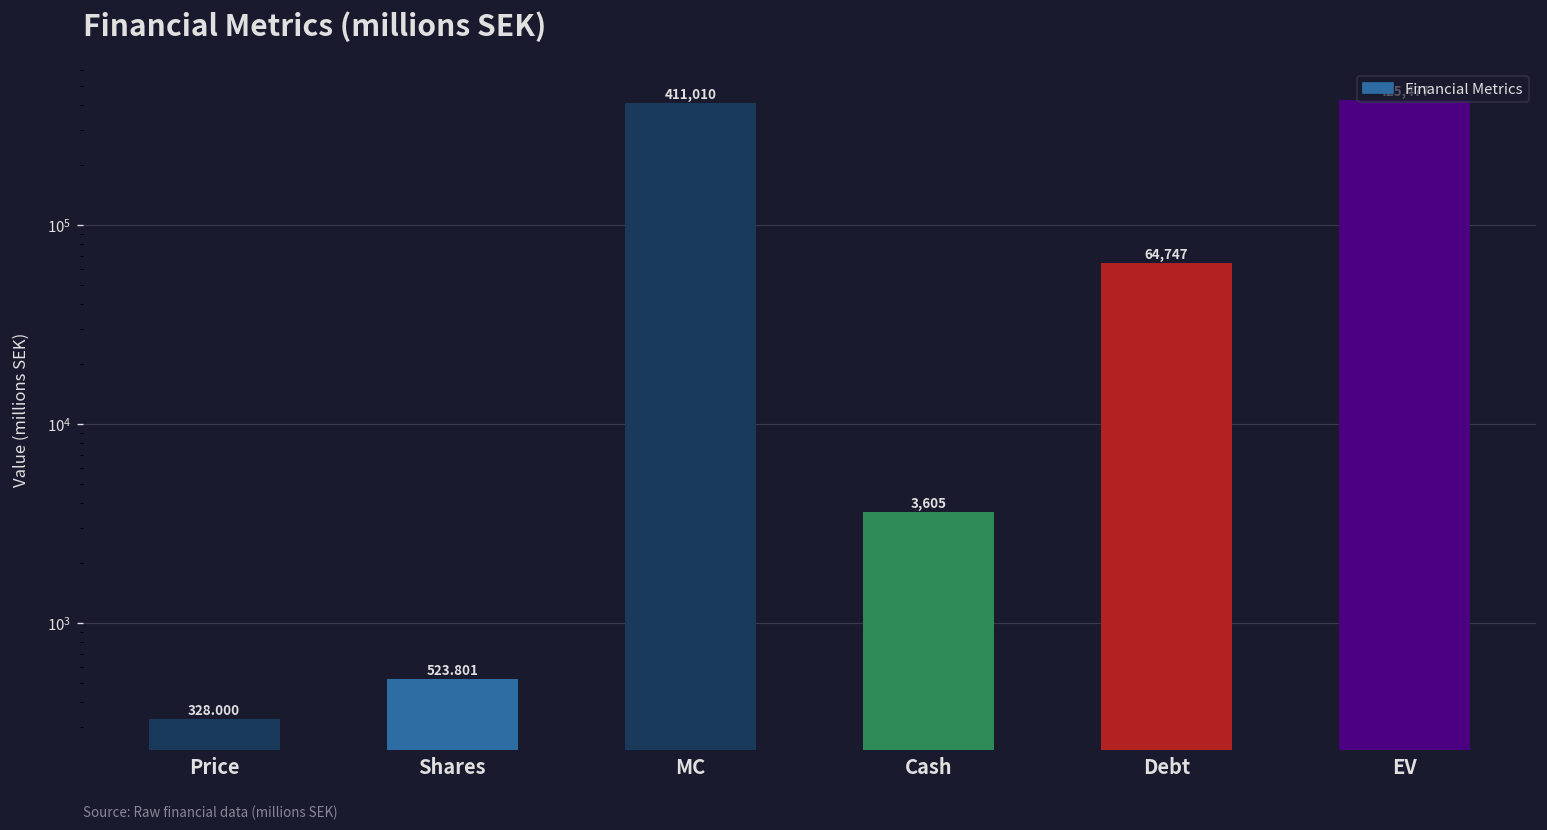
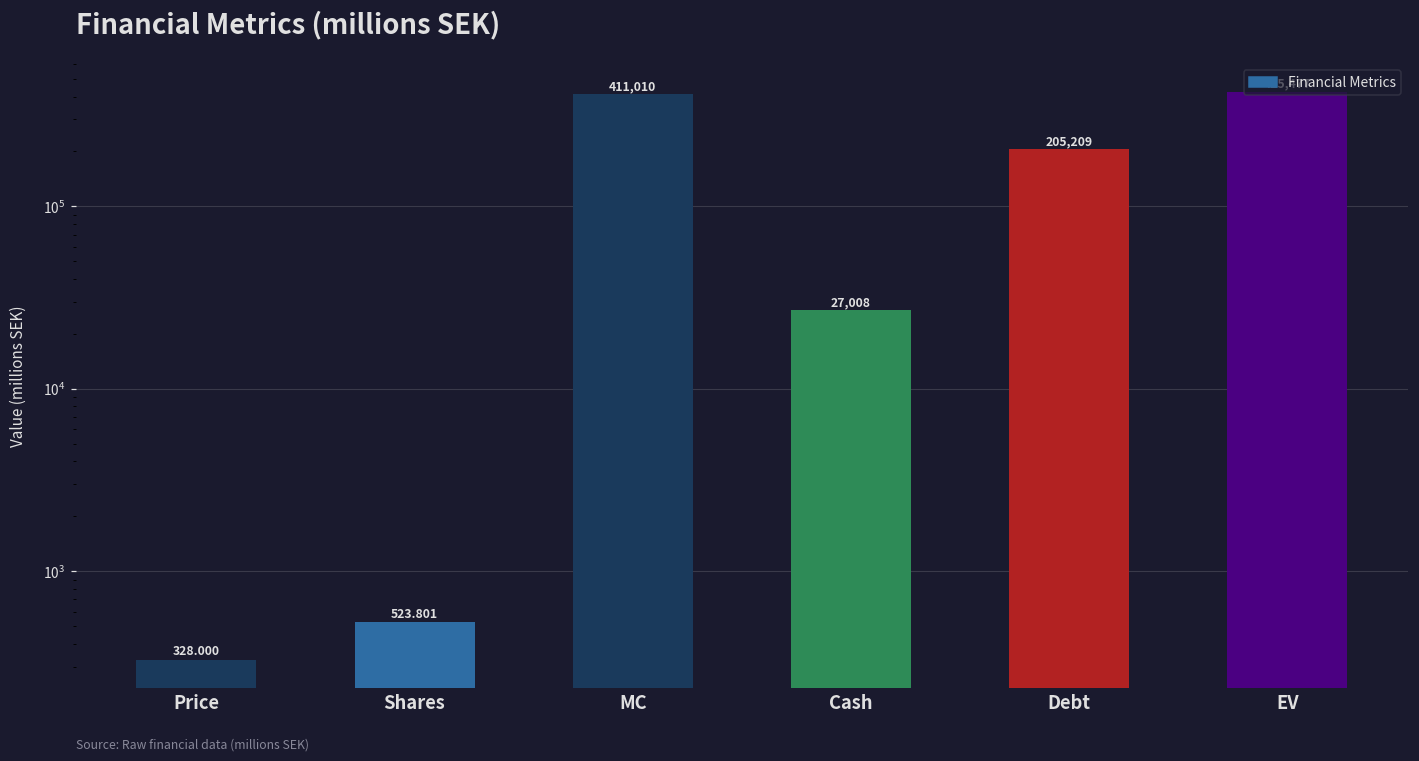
Cash: 3,605 -> 27,008
Debt: 64,747 -> 205,209
